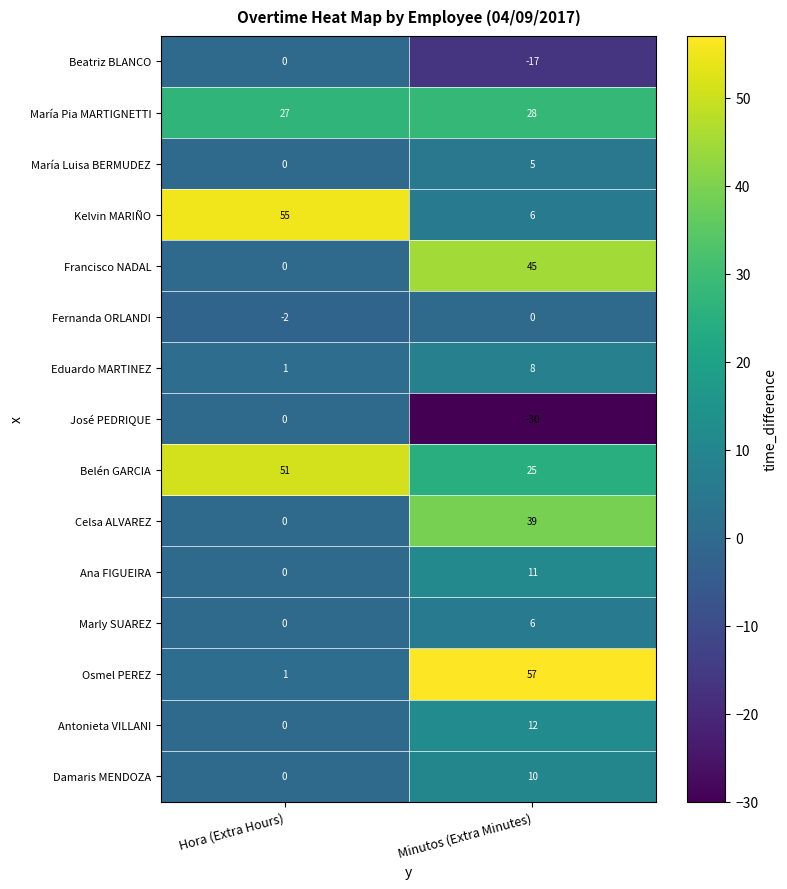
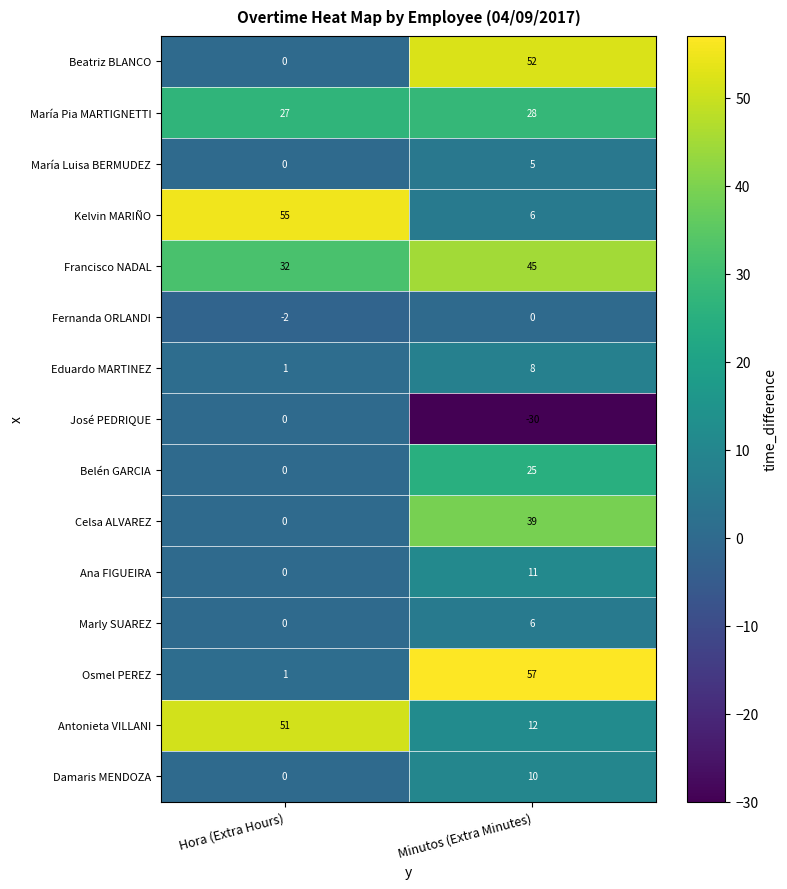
Beatriz BLANCO, Minutos (Extra Minutes): -17 -> 52
Francisco NADAL, Hora (Extra Hours): 0 -> 32
Belén GARCIA, Hora (Extra Hours): 51 -> 0
Antonieta VILLANI, Hora (Extra Hours): 0 -> 51
